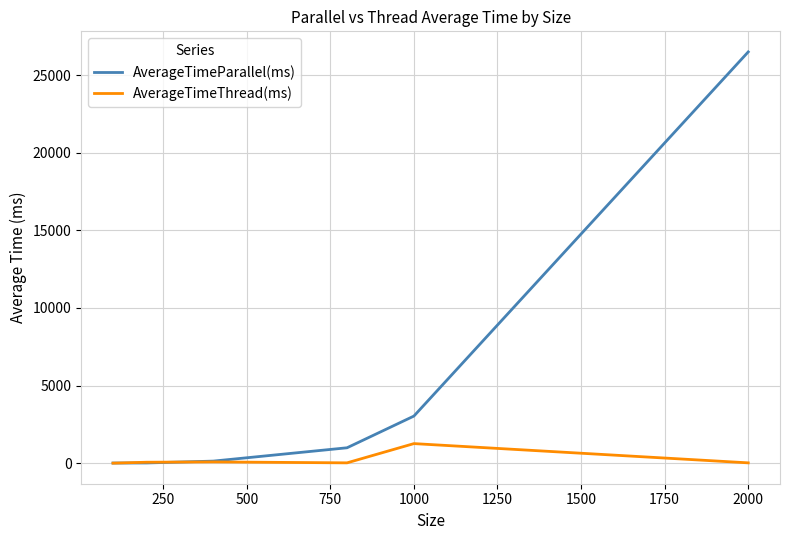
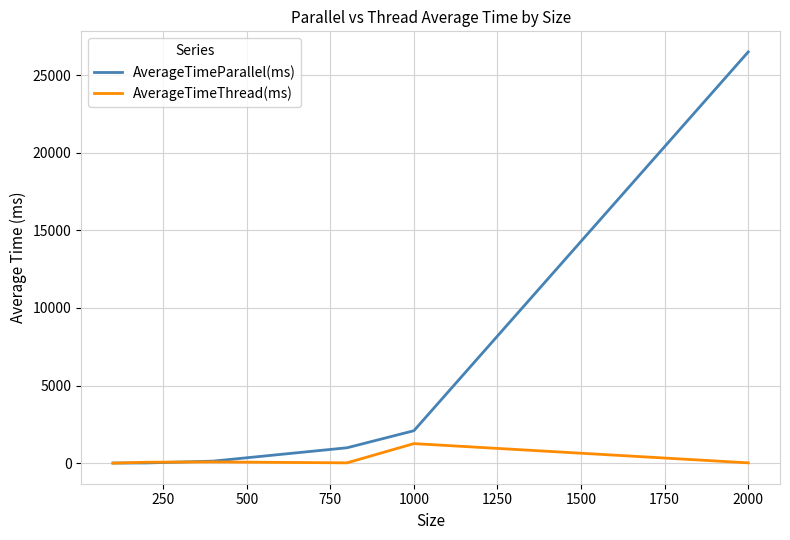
AverageTimeParallel(ms), 1000: 3000 -> 2100
